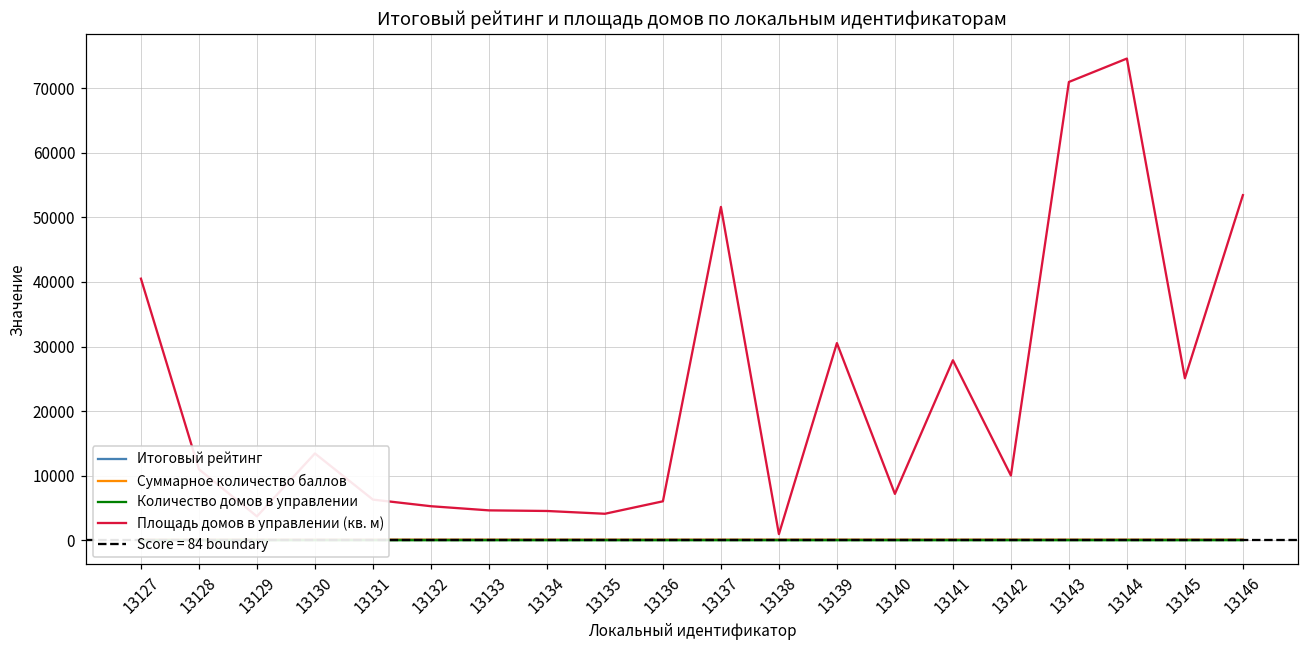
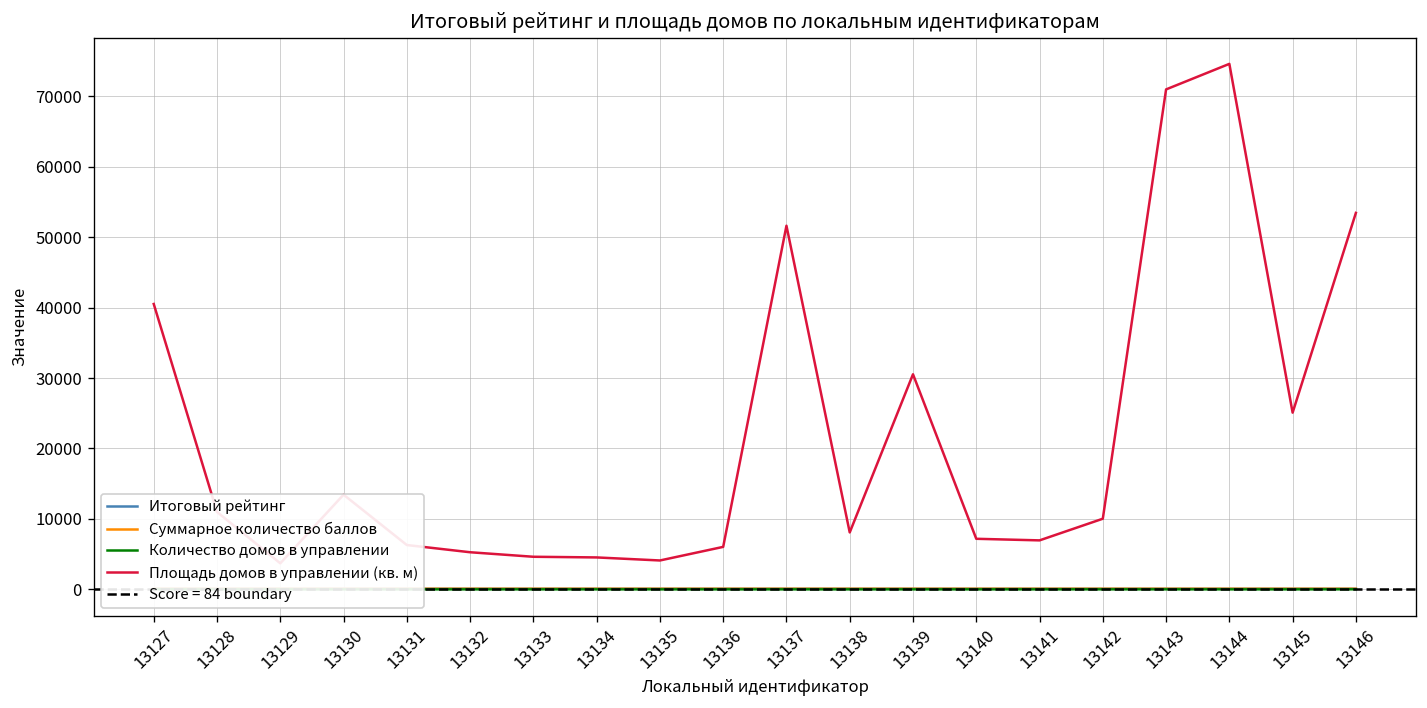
Площадь домов в управлении (кв. м), 13138: 1000 -> 8000
Площадь домов в управлении (кв. м), 13141: 28000 -> 7000
